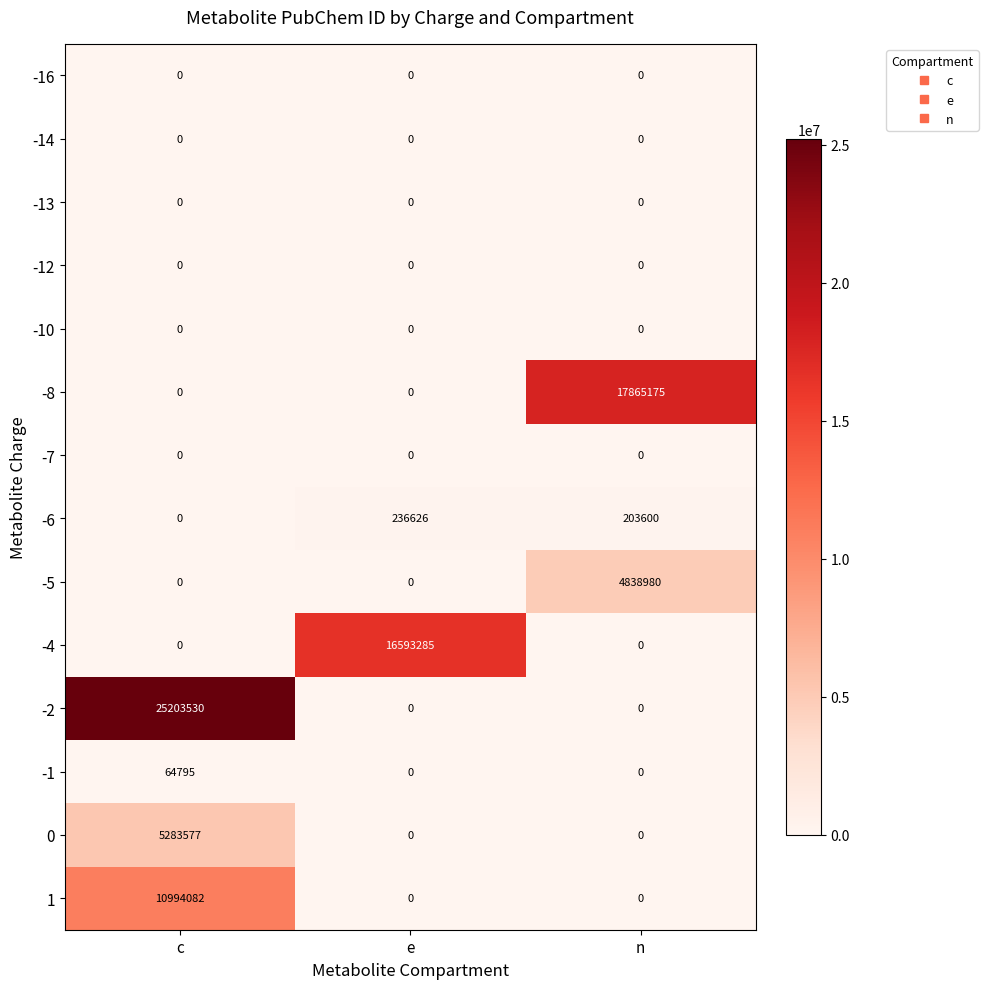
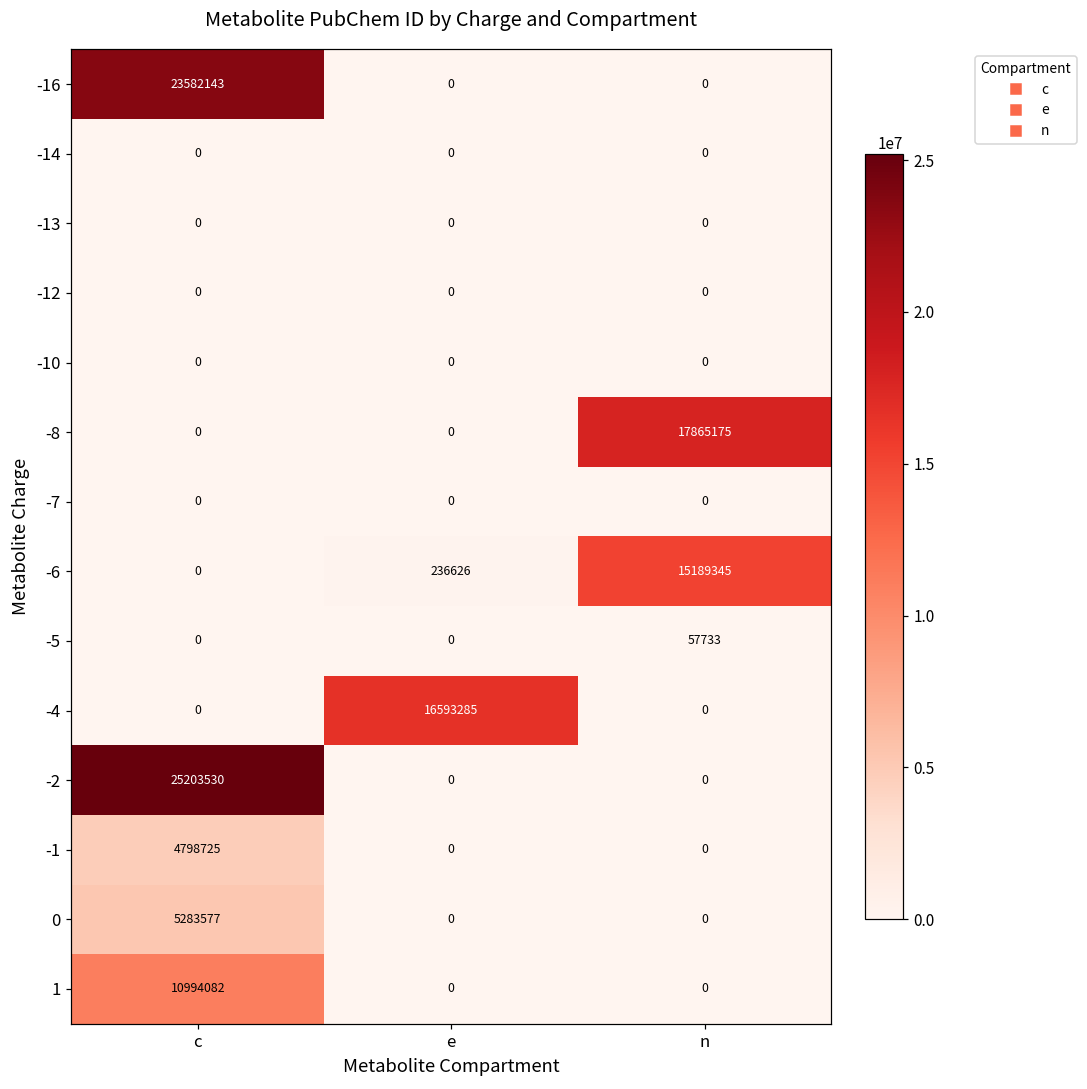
-16, c: 0 -> 23582143
-6, n: 203600 -> 15189345
-5, n: 4838980 -> 57733
-1, c: 64795 -> 4798725
